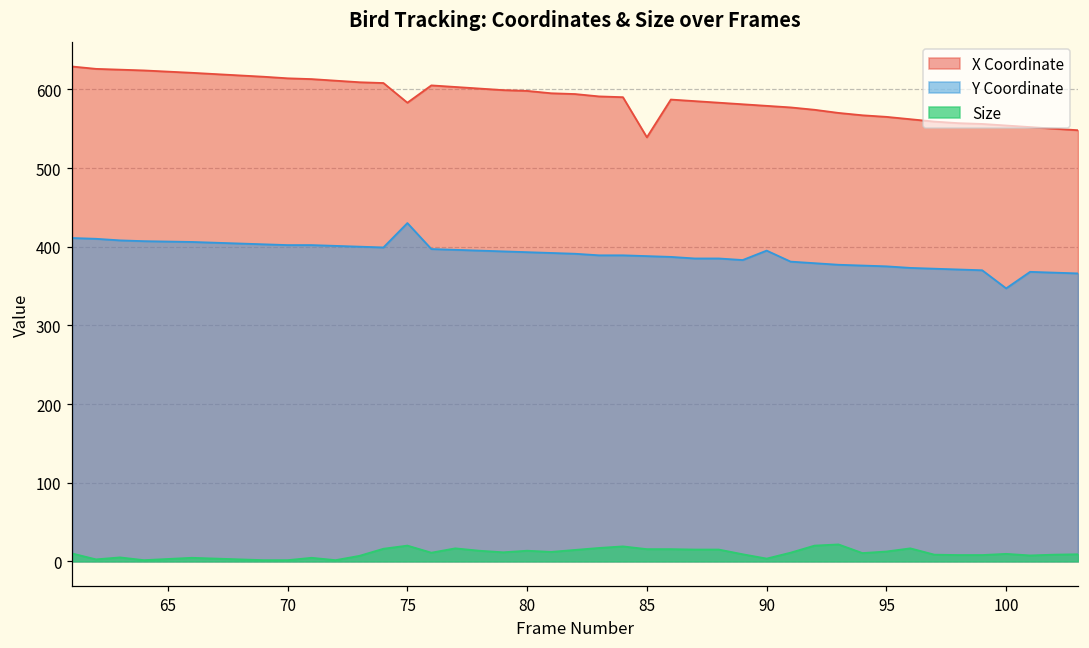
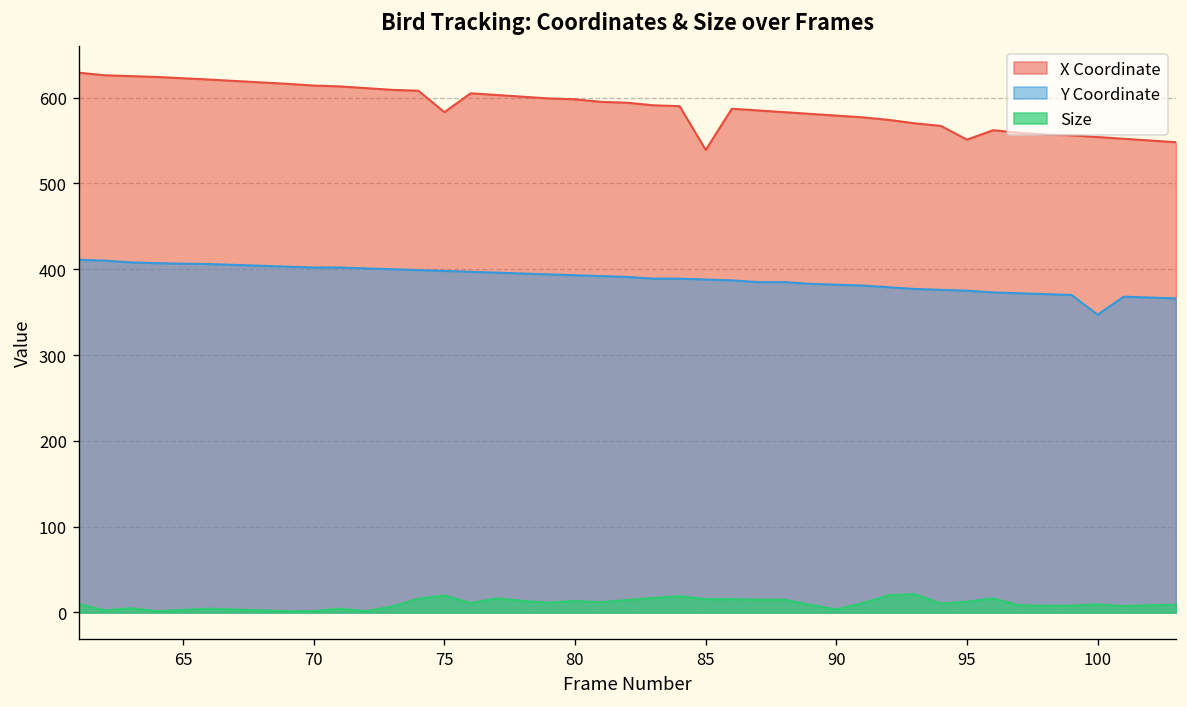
Y Coordinate, 75: 430 -> 400
Y Coordinate, 90: 400 -> 380
X Coordinate, 95: 570 -> 550
